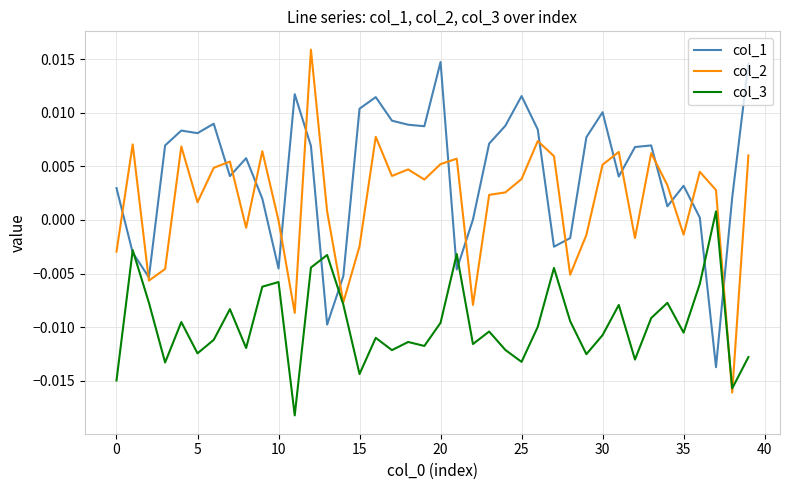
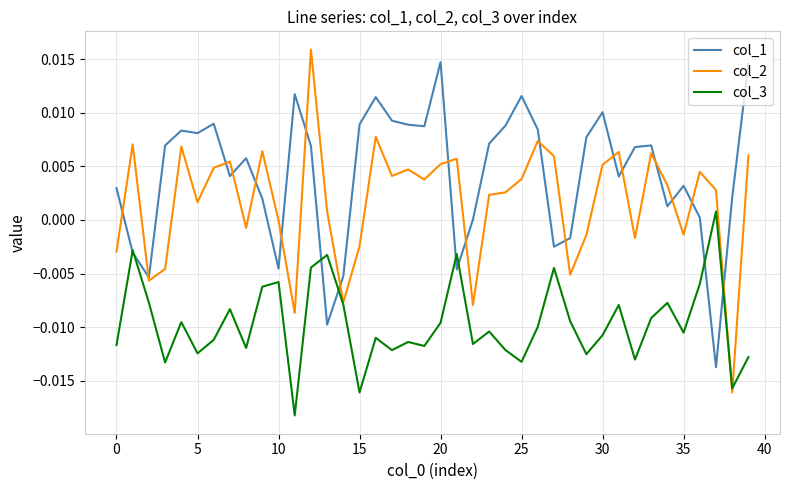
col_3, 0: -0.0150 -> -0.0117
col_1, 15: 0.0104 -> 0.0089
col_3, 15: -0.0144 -> -0.0161
